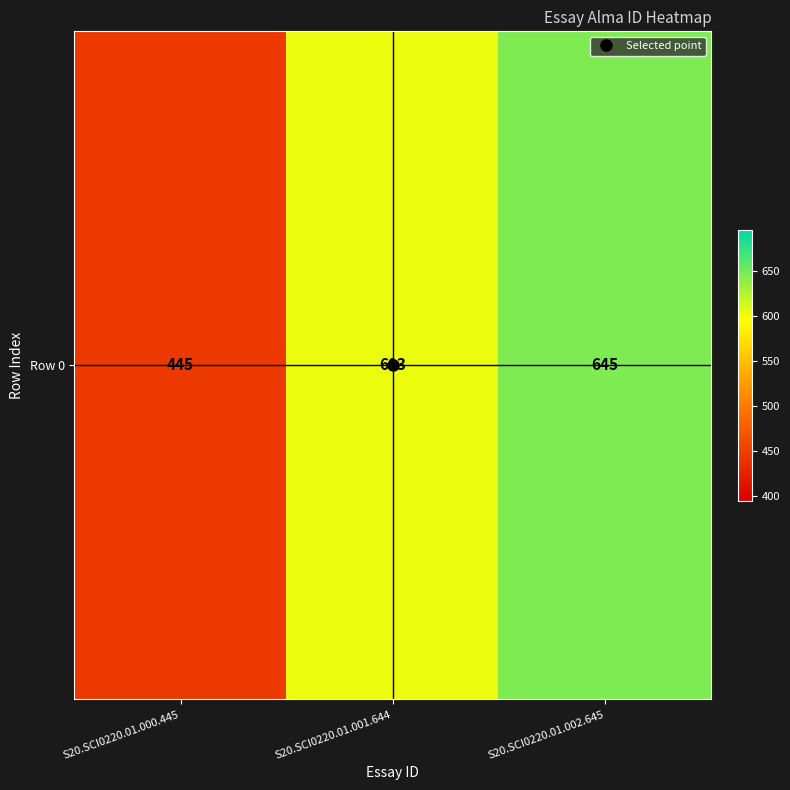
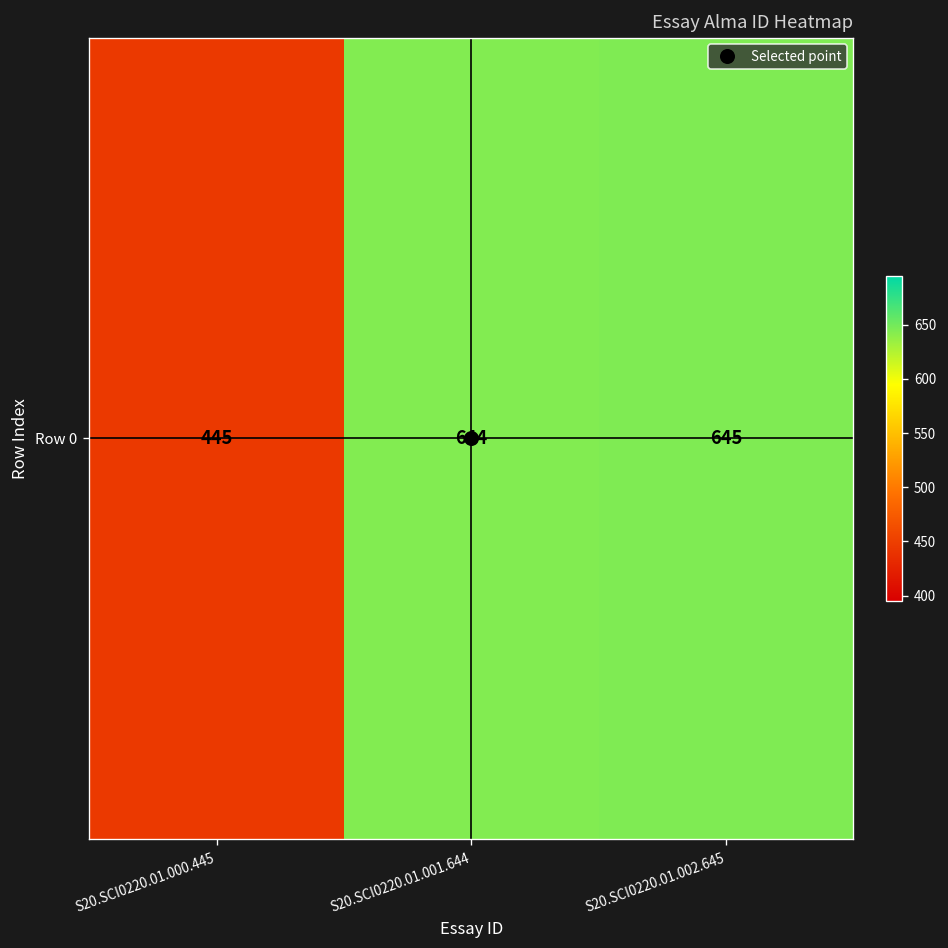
Row 0, S20.SCI0220.01.001.644: 603 -> 644
